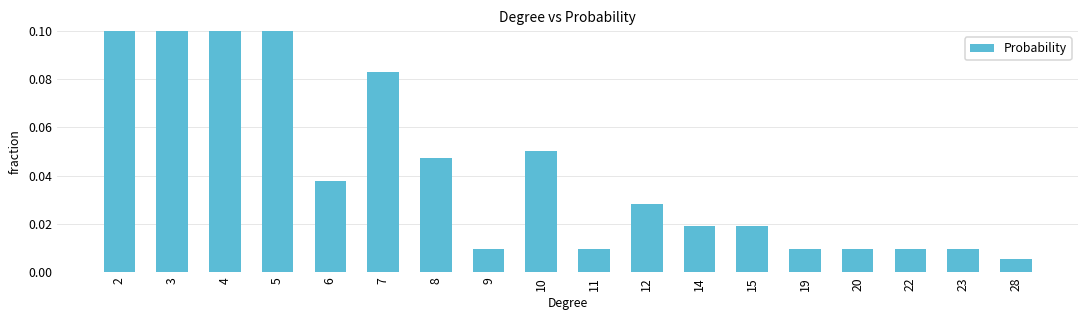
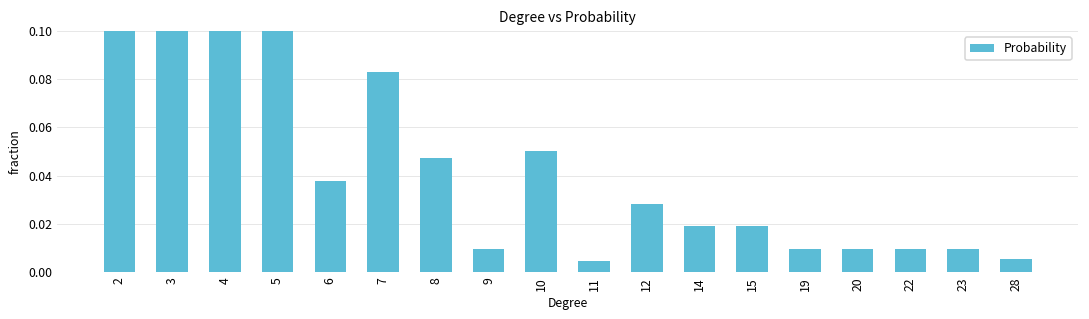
11: 0.009 -> 0.004
